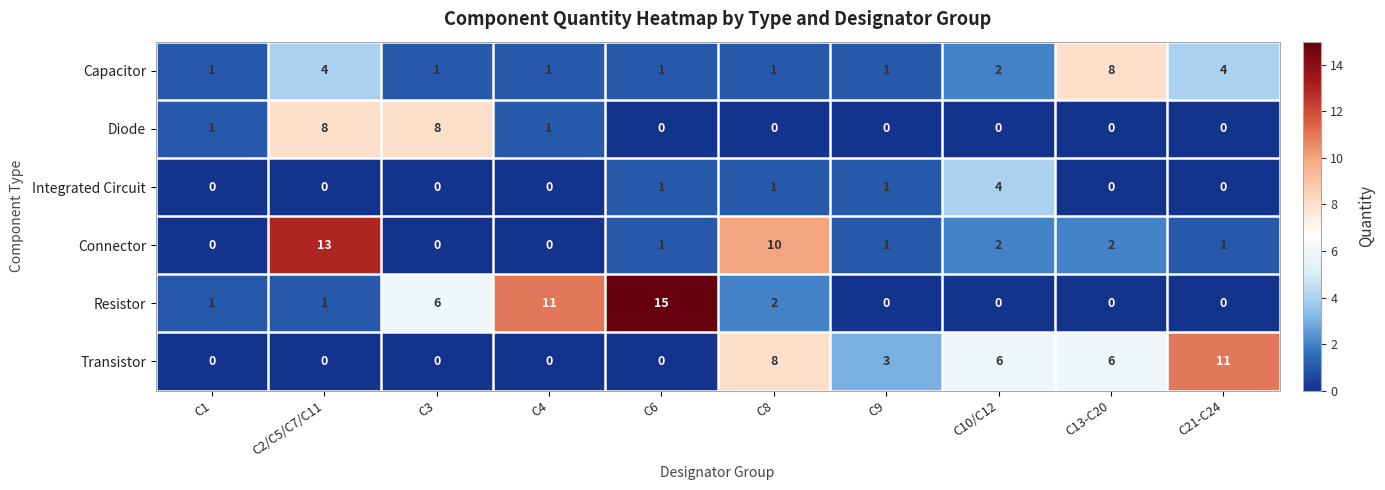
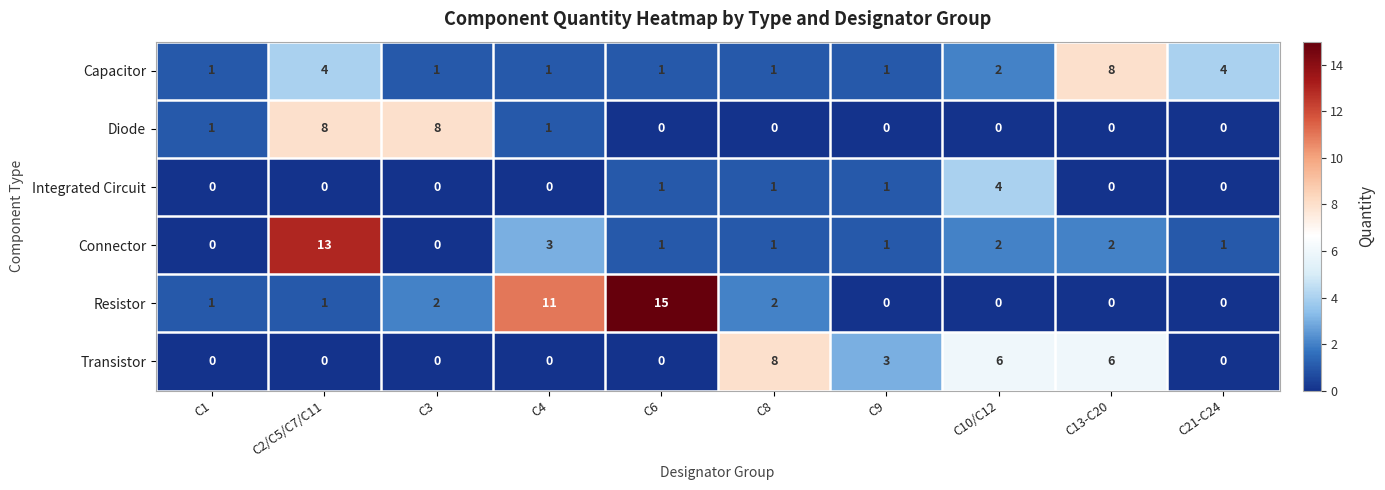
Connector, C4: 0 -> 3
Connector, C8: 10 -> 1
Resistor, C3: 6 -> 2
Transistor, C21-C24: 11 -> 0
